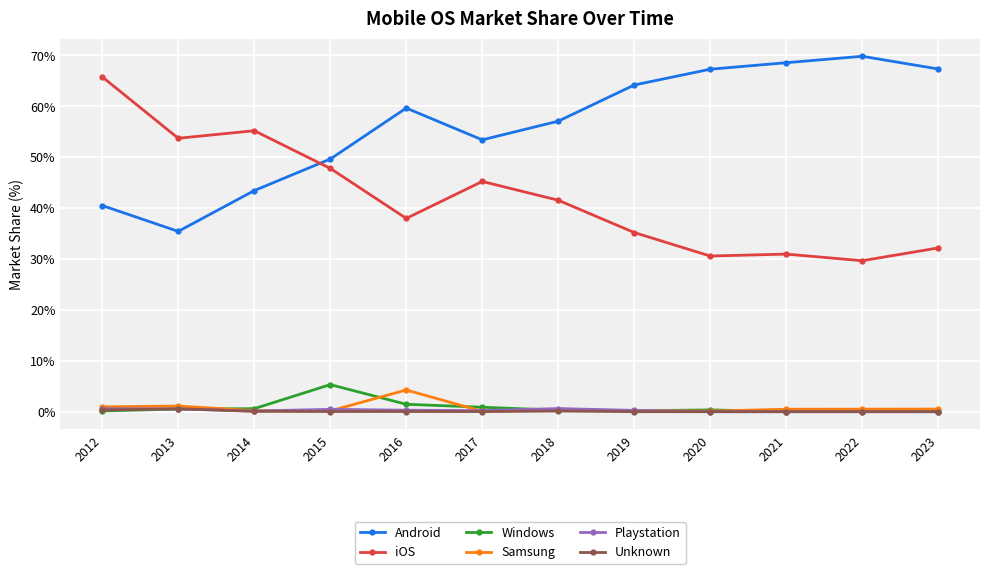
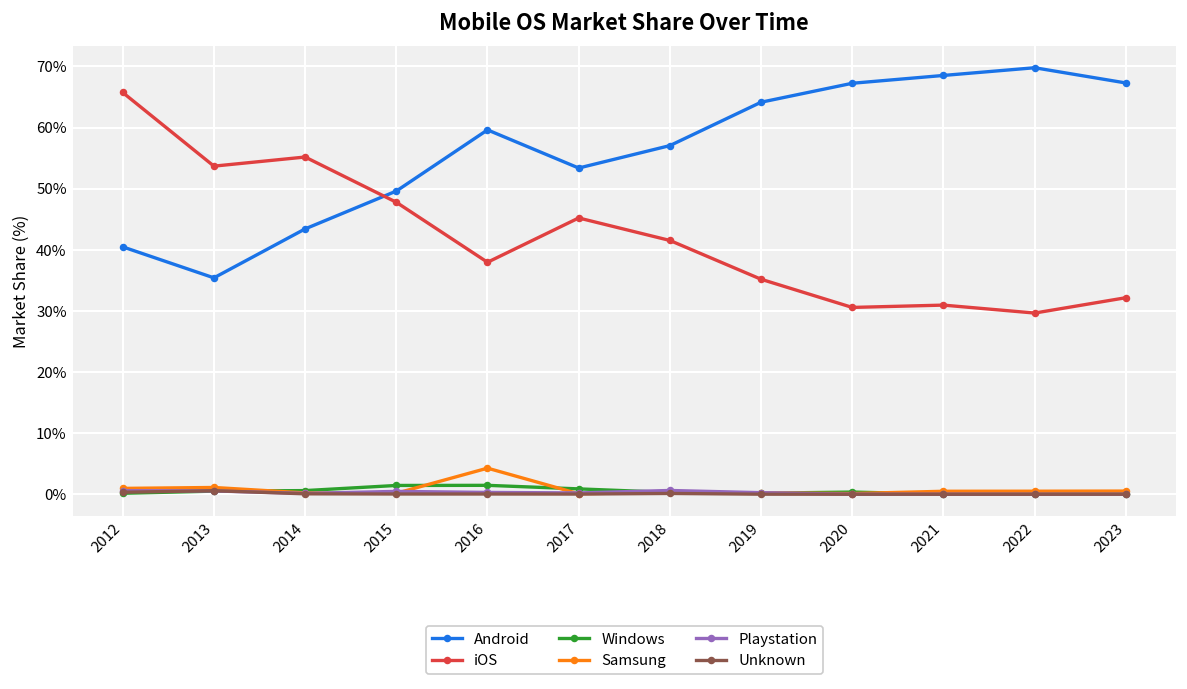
Windows, 2015: 5% -> 1%
